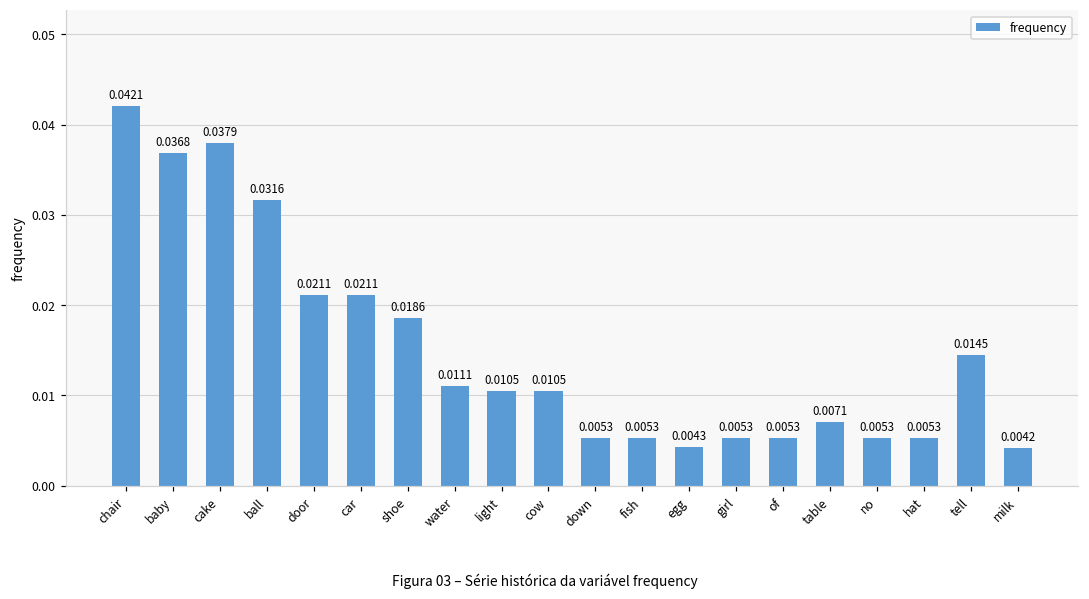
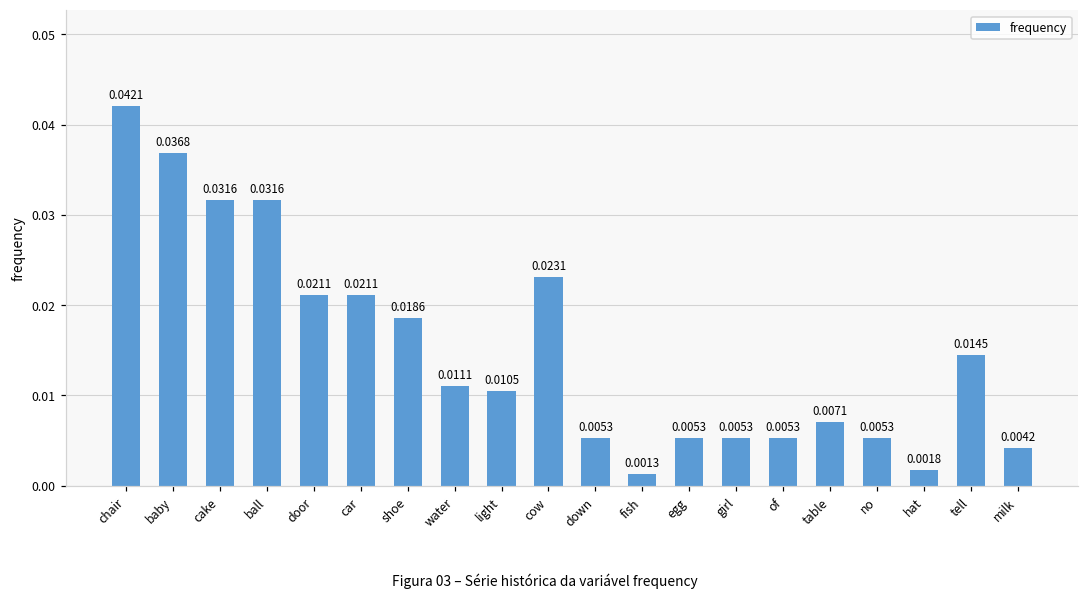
cake: 0.0379 -> 0.0316
cow: 0.0105 -> 0.0231
fish: 0.0053 -> 0.0013
egg: 0.0043 -> 0.0053
hat: 0.0053 -> 0.0018
